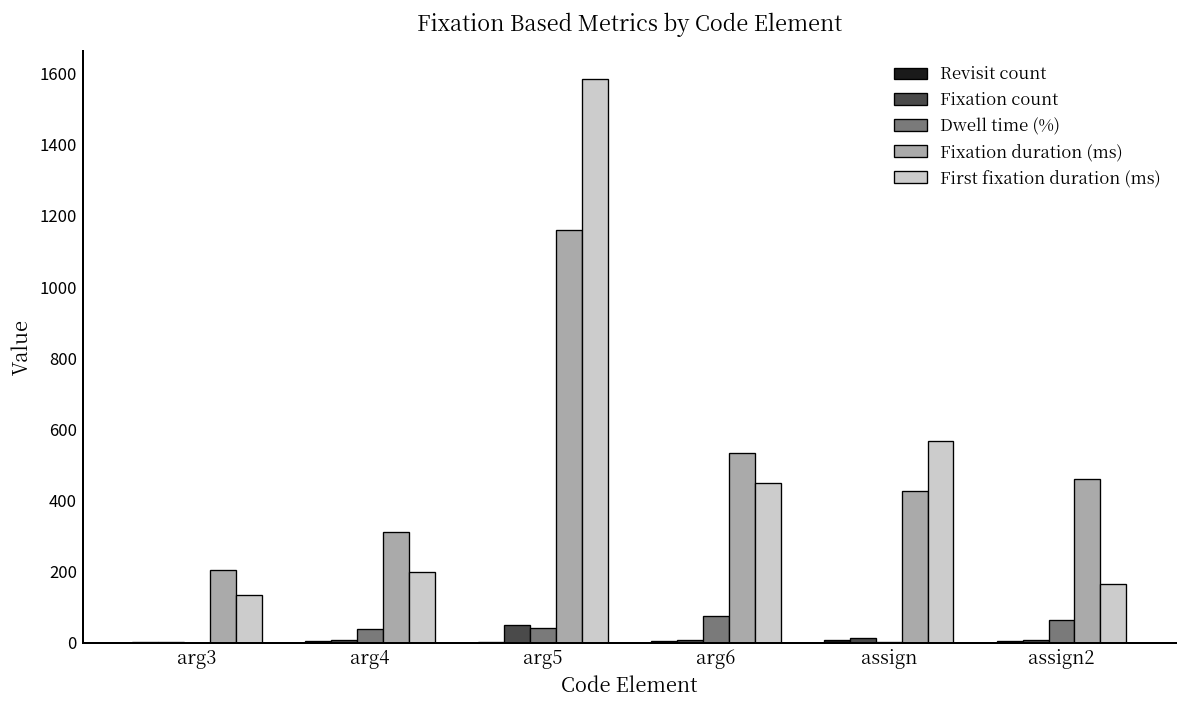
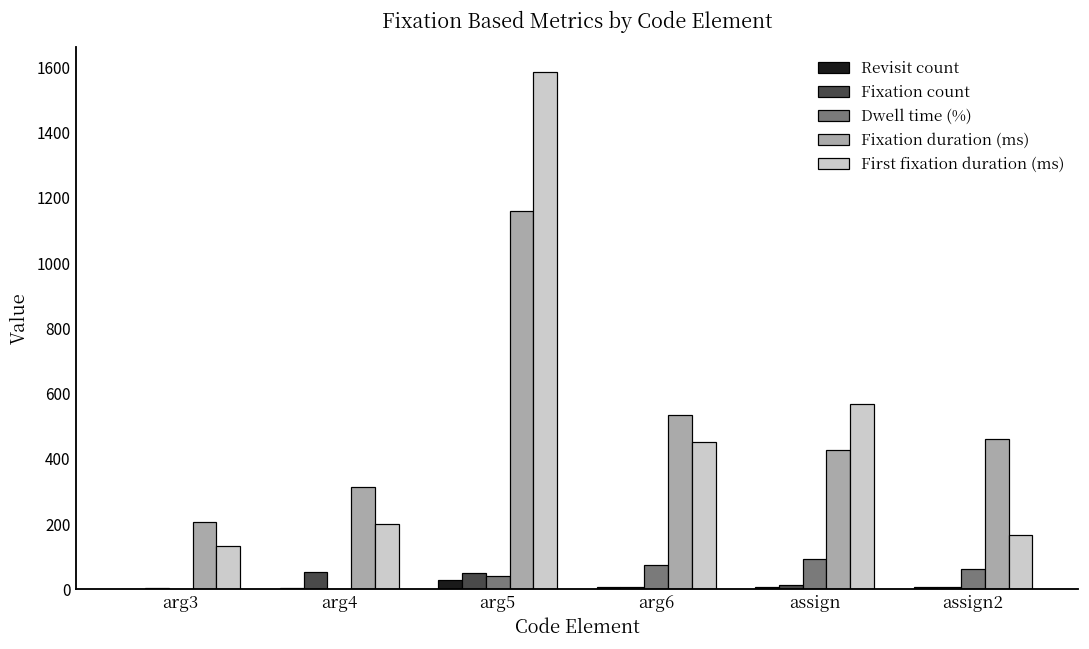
Fixation count, arg4: 10 -> 50
Dwell time (%), arg4: 40 -> 0
Revisit count, arg5: 0 -> 30
Dwell time (%), assign: 0 -> 90
